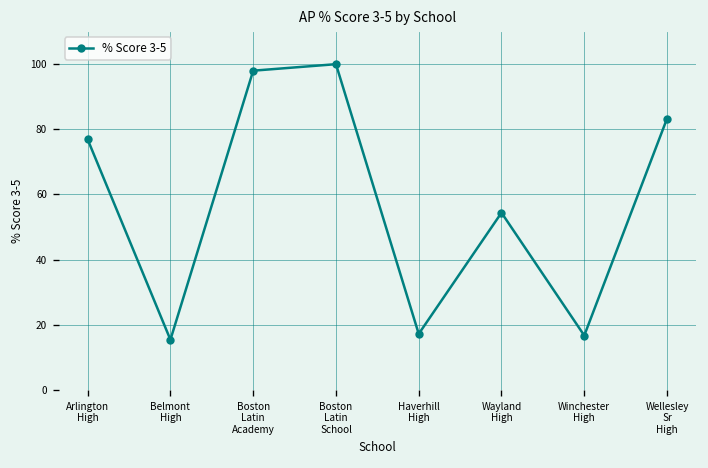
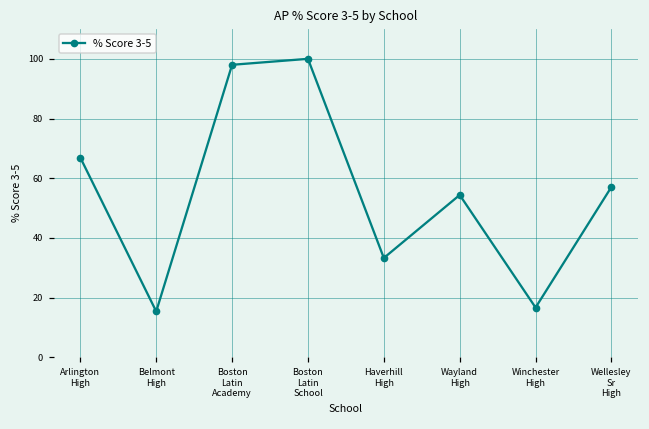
Arlington High: 77 -> 67
Haverhill High: 17 -> 33
Wellesley Sr High: 83 -> 57
